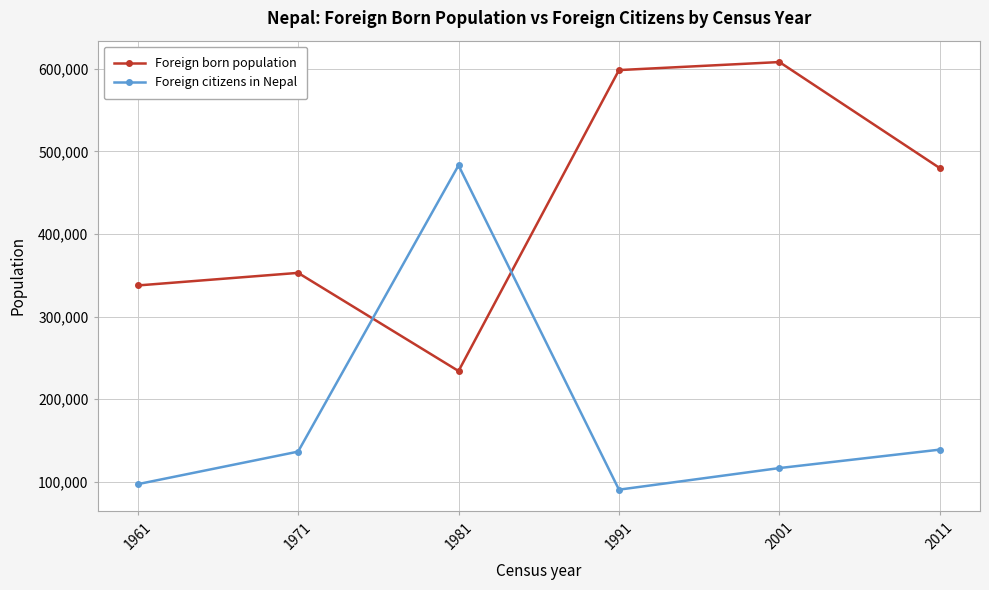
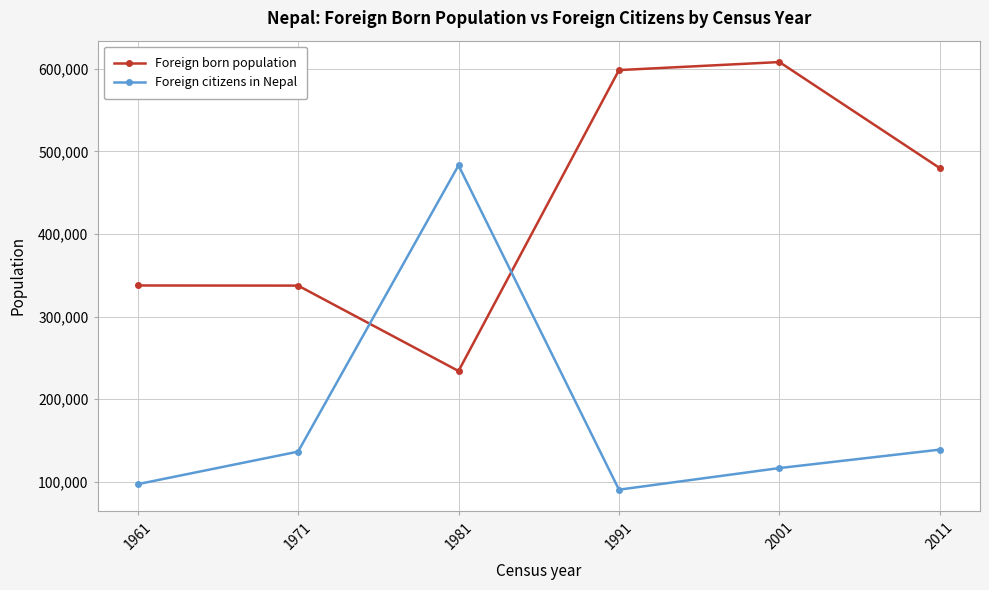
Foreign born population, 1971: 350,000 -> 340,000
